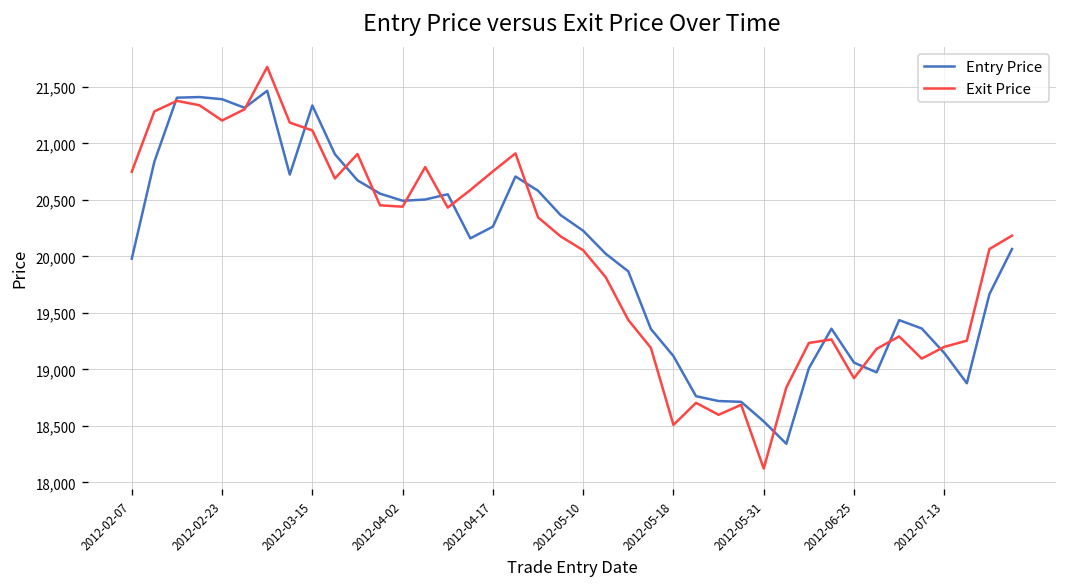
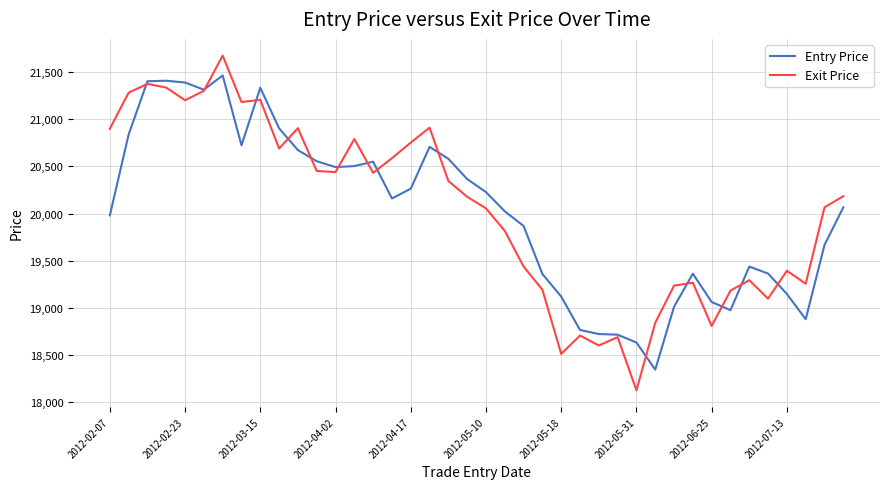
Exit Price, 2012-02-07: 20,700 -> 20,900
Exit Price, 2012-03-15: 21,100 -> 21,200
Entry Price, 2012-05-31: 18,500 -> 18,600
Exit Price, 2012-06-25: 18,900 -> 18,800
Exit Price, 2012-07-13: 19,200 -> 19,400
